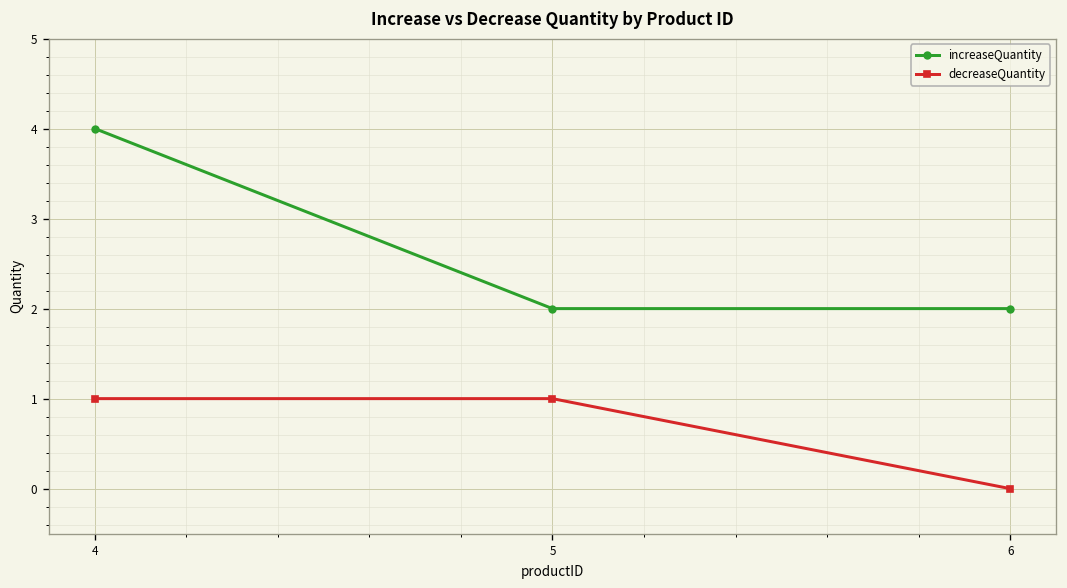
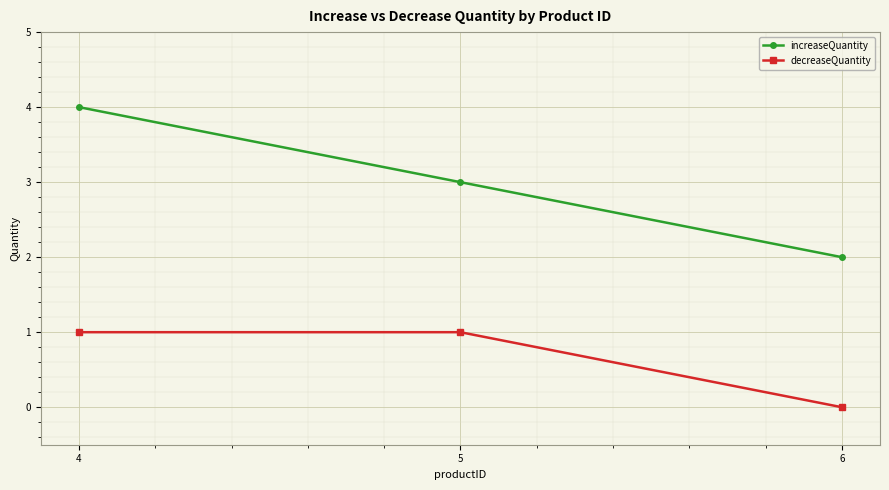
increaseQuantity, 5: 2 -> 3
